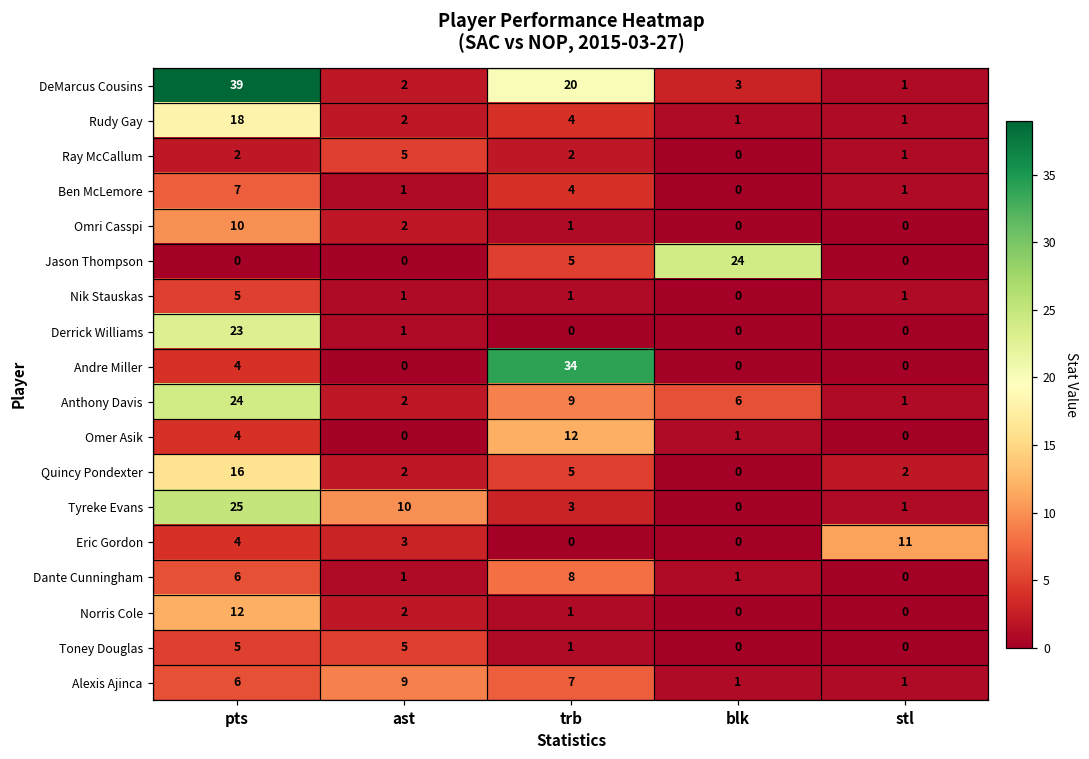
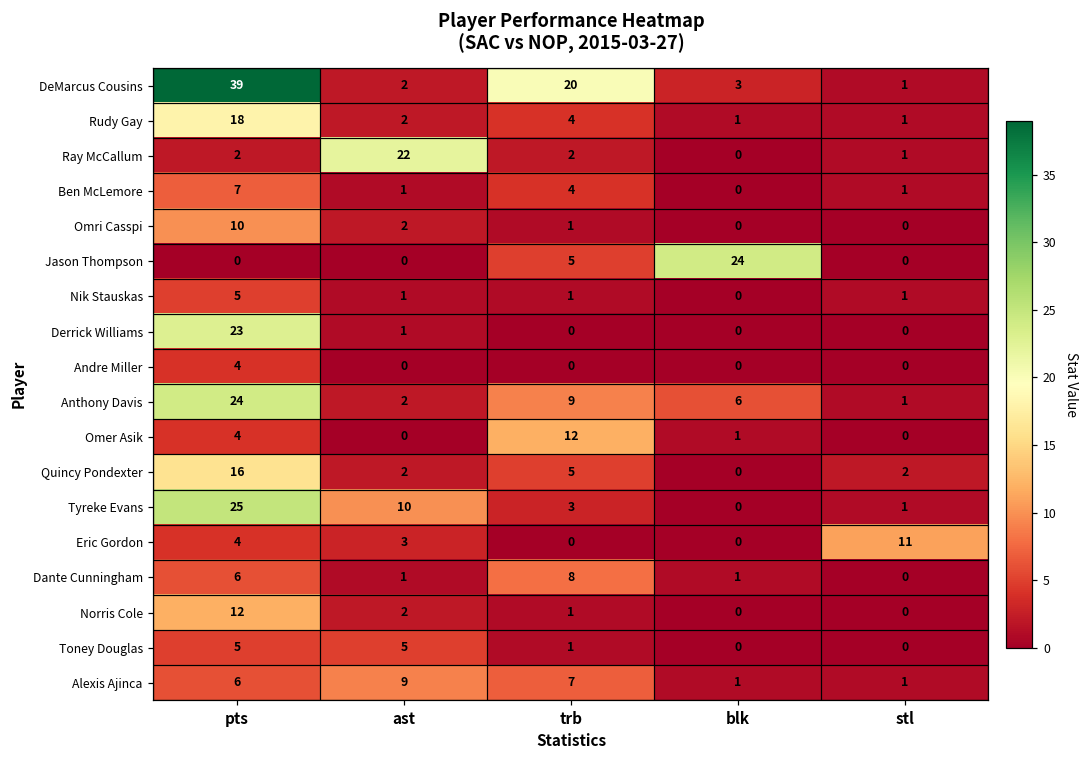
Ray McCallum, ast: 5 -> 22
Andre Miller, trb: 34 -> 0
